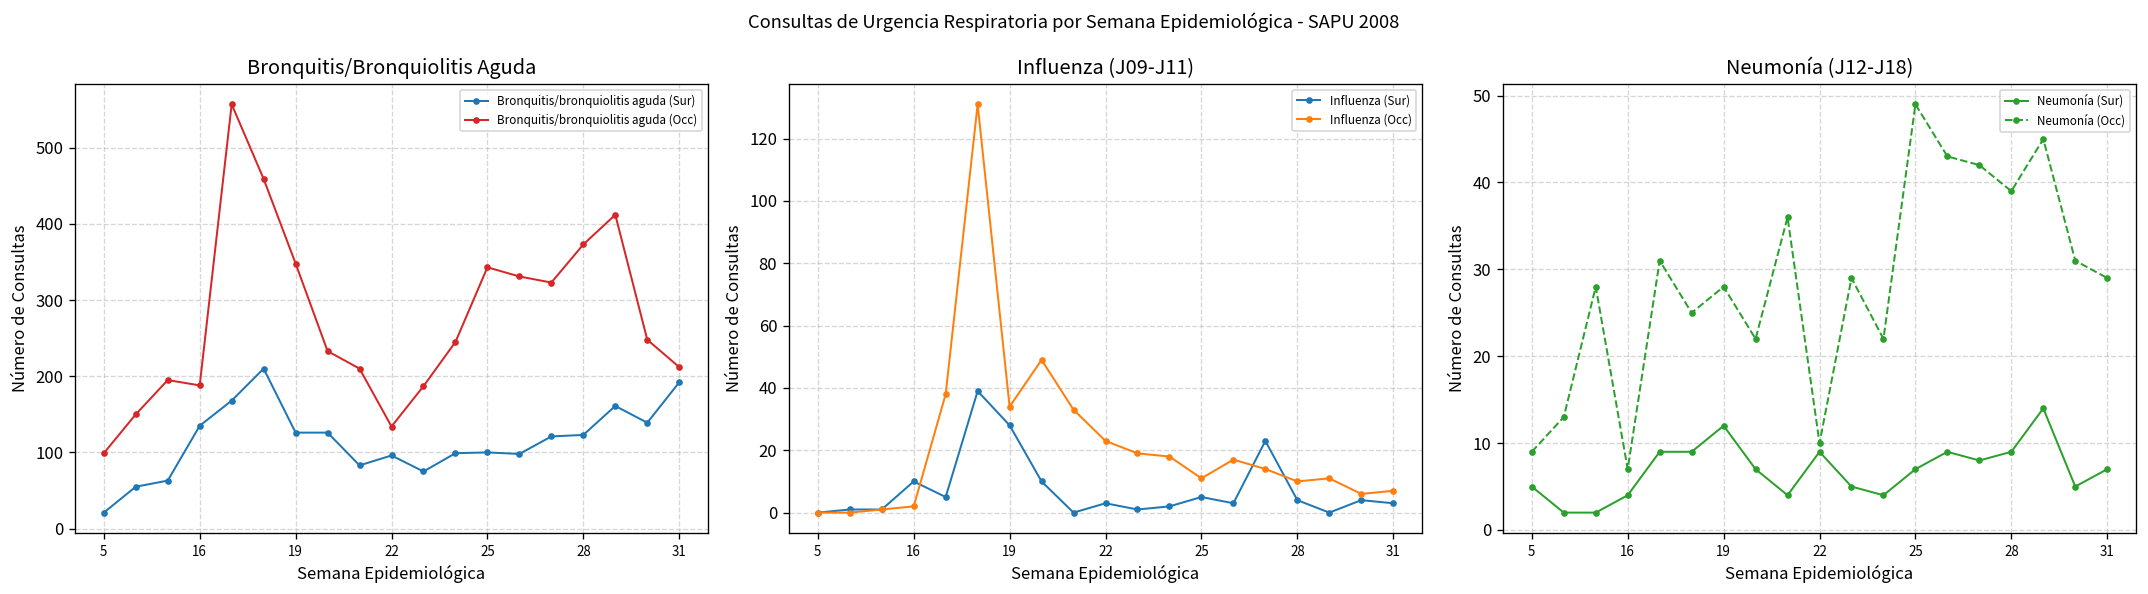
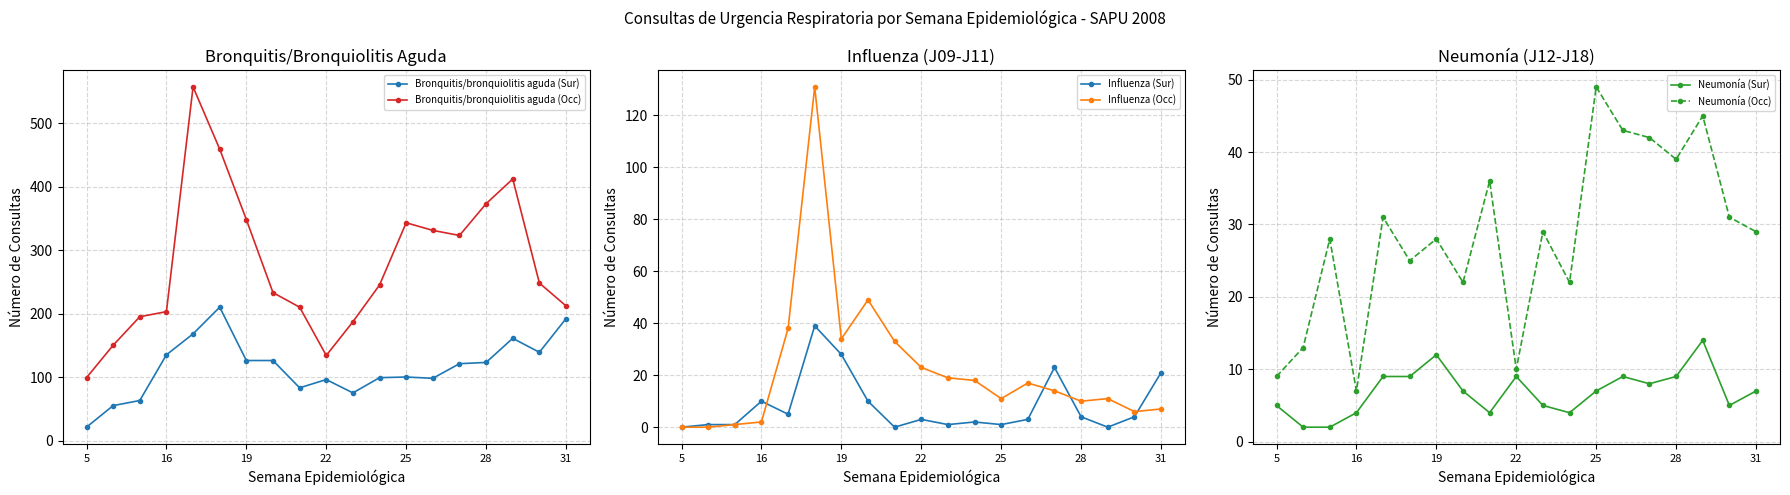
Bronquitis/Bronquiolitis Aguda, Bronquitis/bronquiolitis aguda (Occ), 16: 190 -> 200
Influenza (J09-J11), Influenza (Sur), 25: 5 -> 1
Influenza (J09-J11), Influenza (Sur), 31: 3 -> 21
